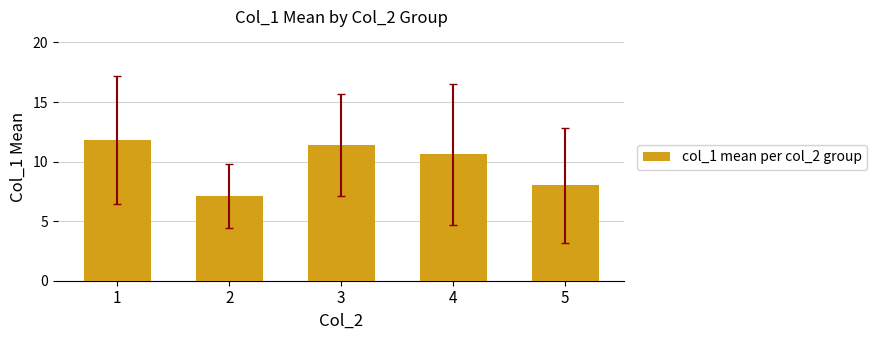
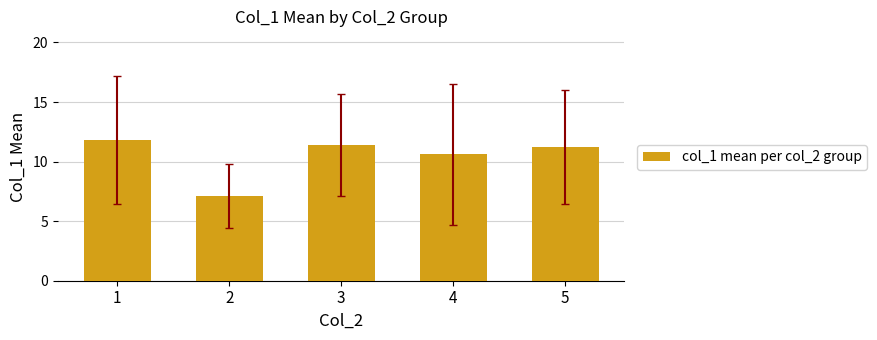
col_1 mean per col_2 group, 5: 8.0 -> 11.2
